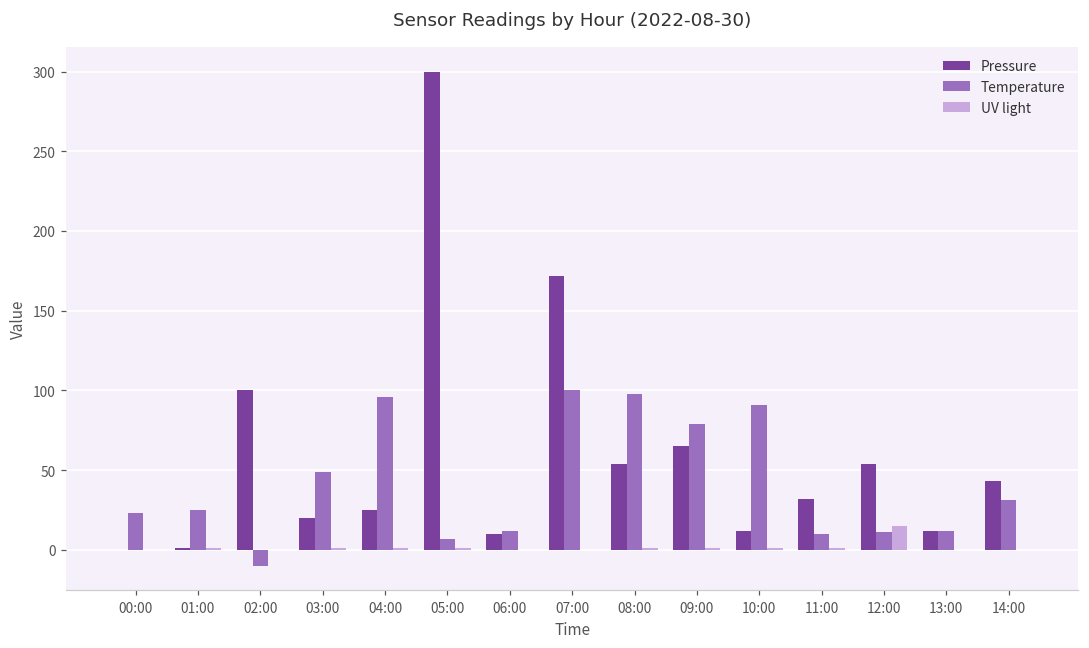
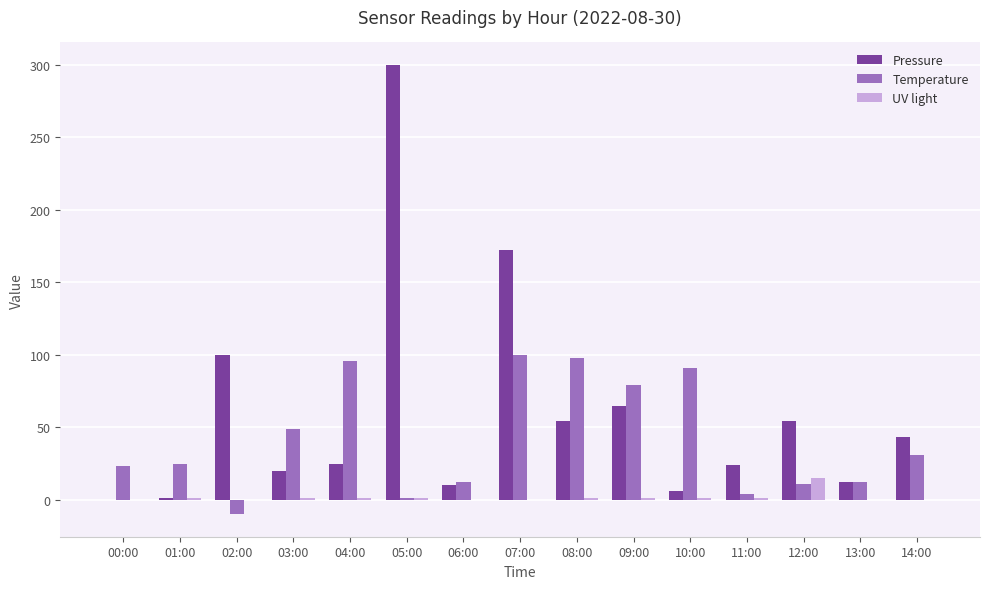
Temperature, 05:00: 7 -> 1
Pressure, 10:00: 12 -> 6
Pressure, 11:00: 32 -> 24
Temperature, 11:00: 10 -> 4
